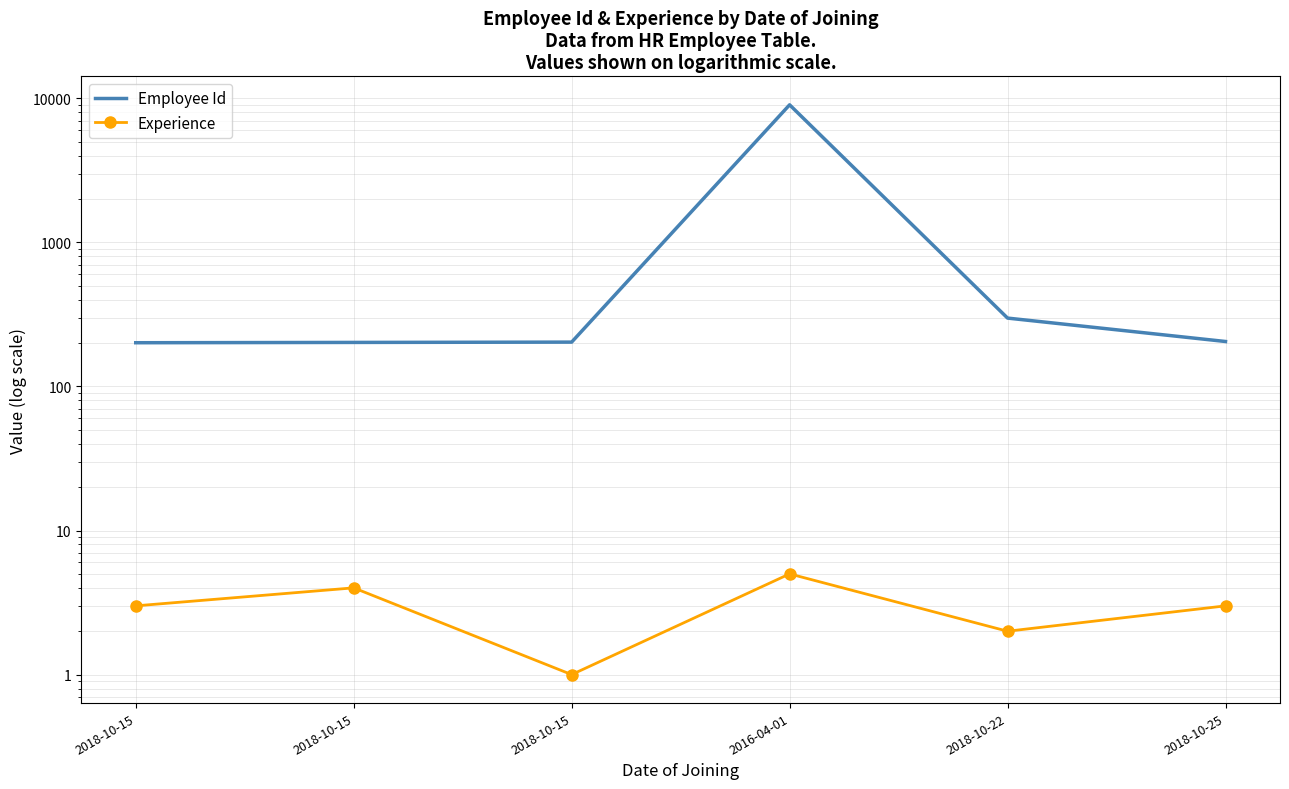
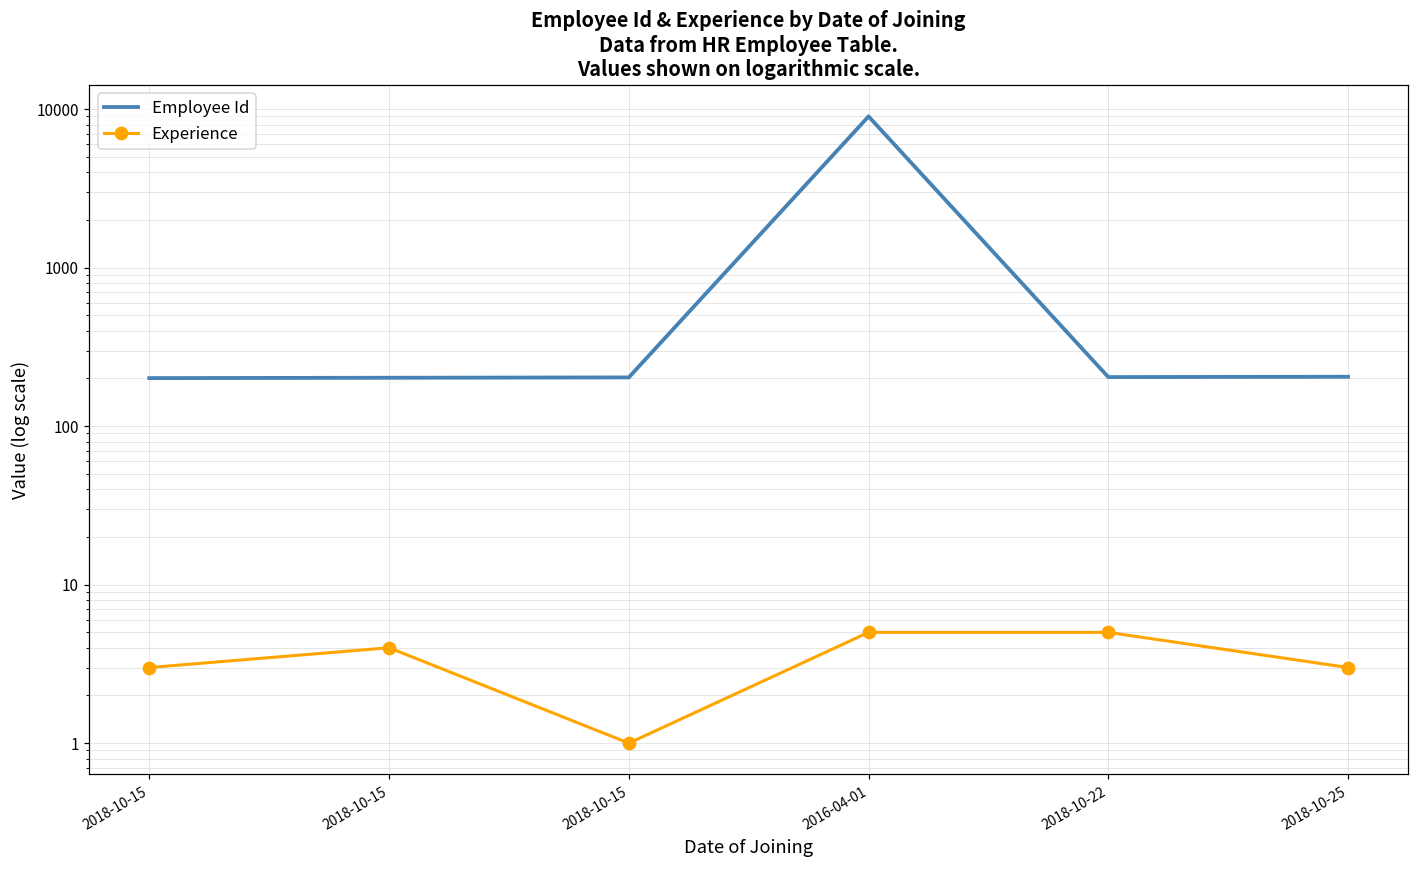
Employee Id, 2018-10-22: 300 -> 200
Experience, 2018-10-22: 2 -> 5
